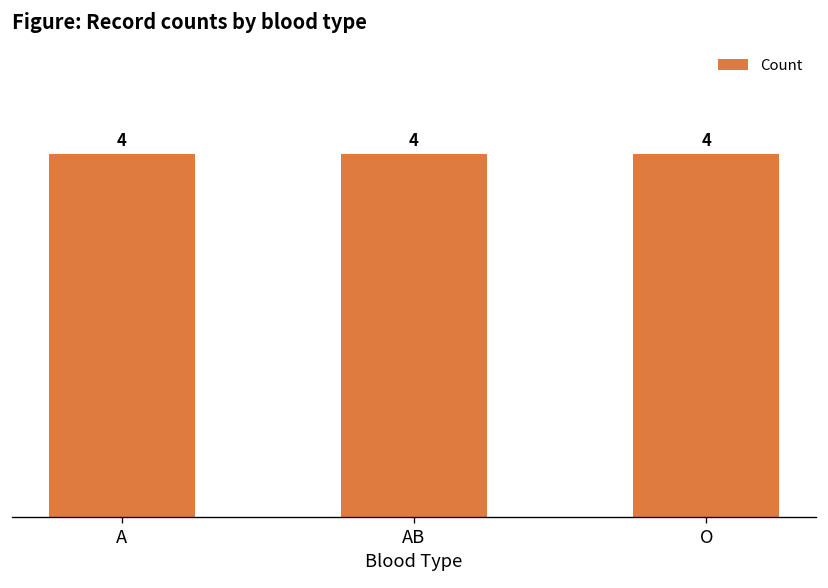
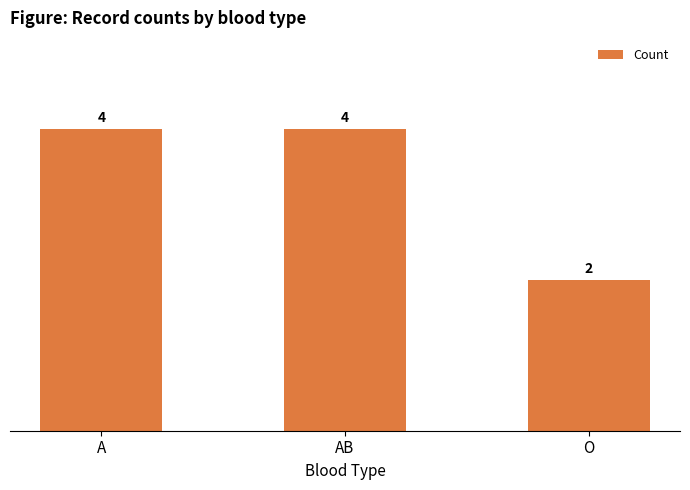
O: 4 -> 2
